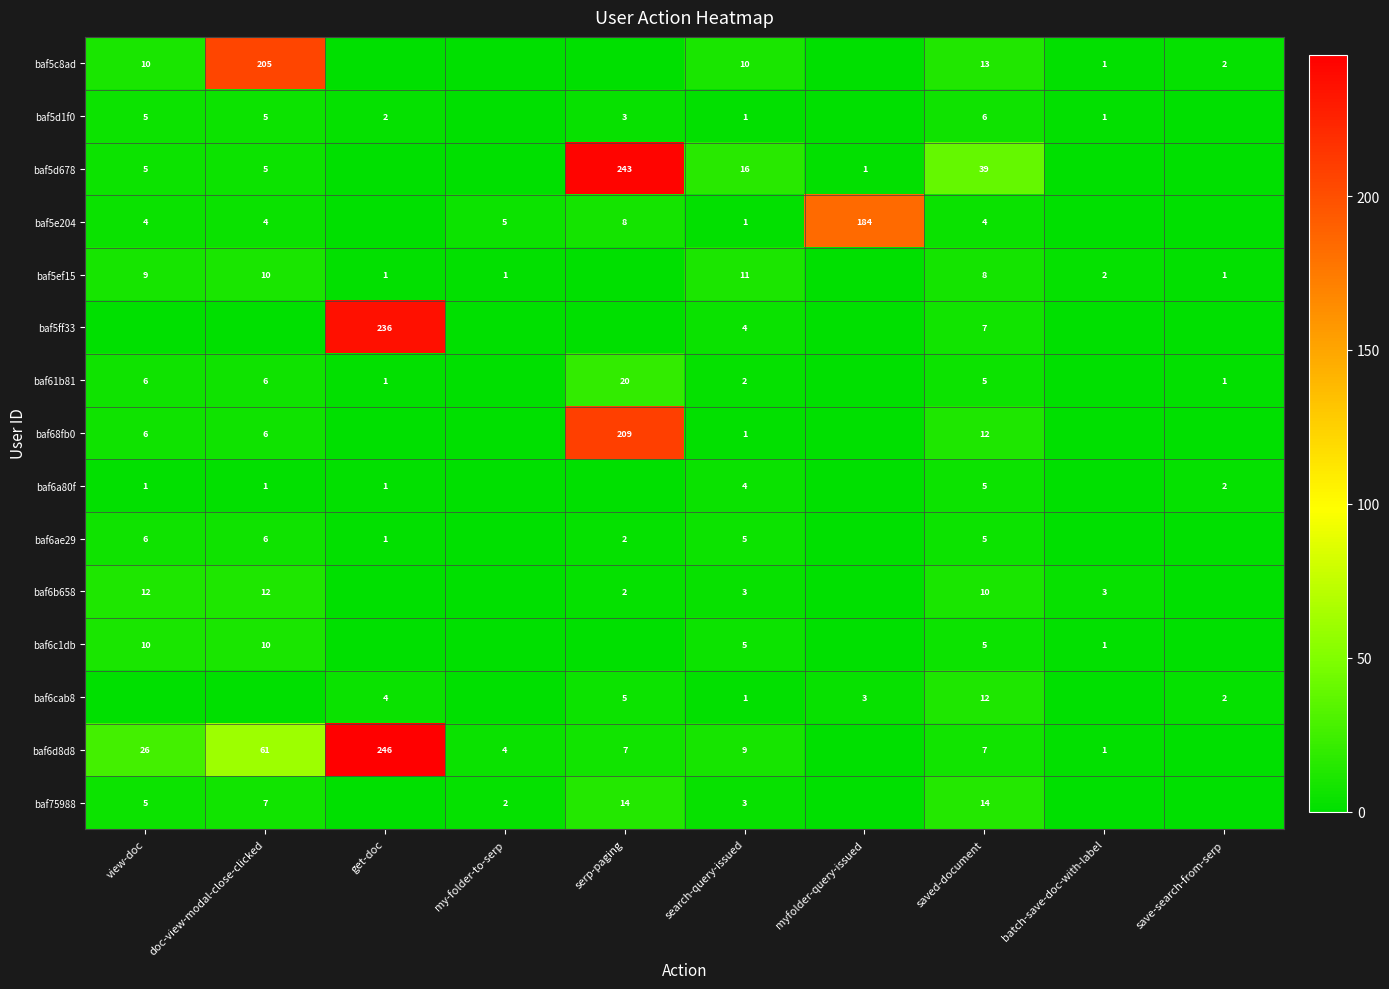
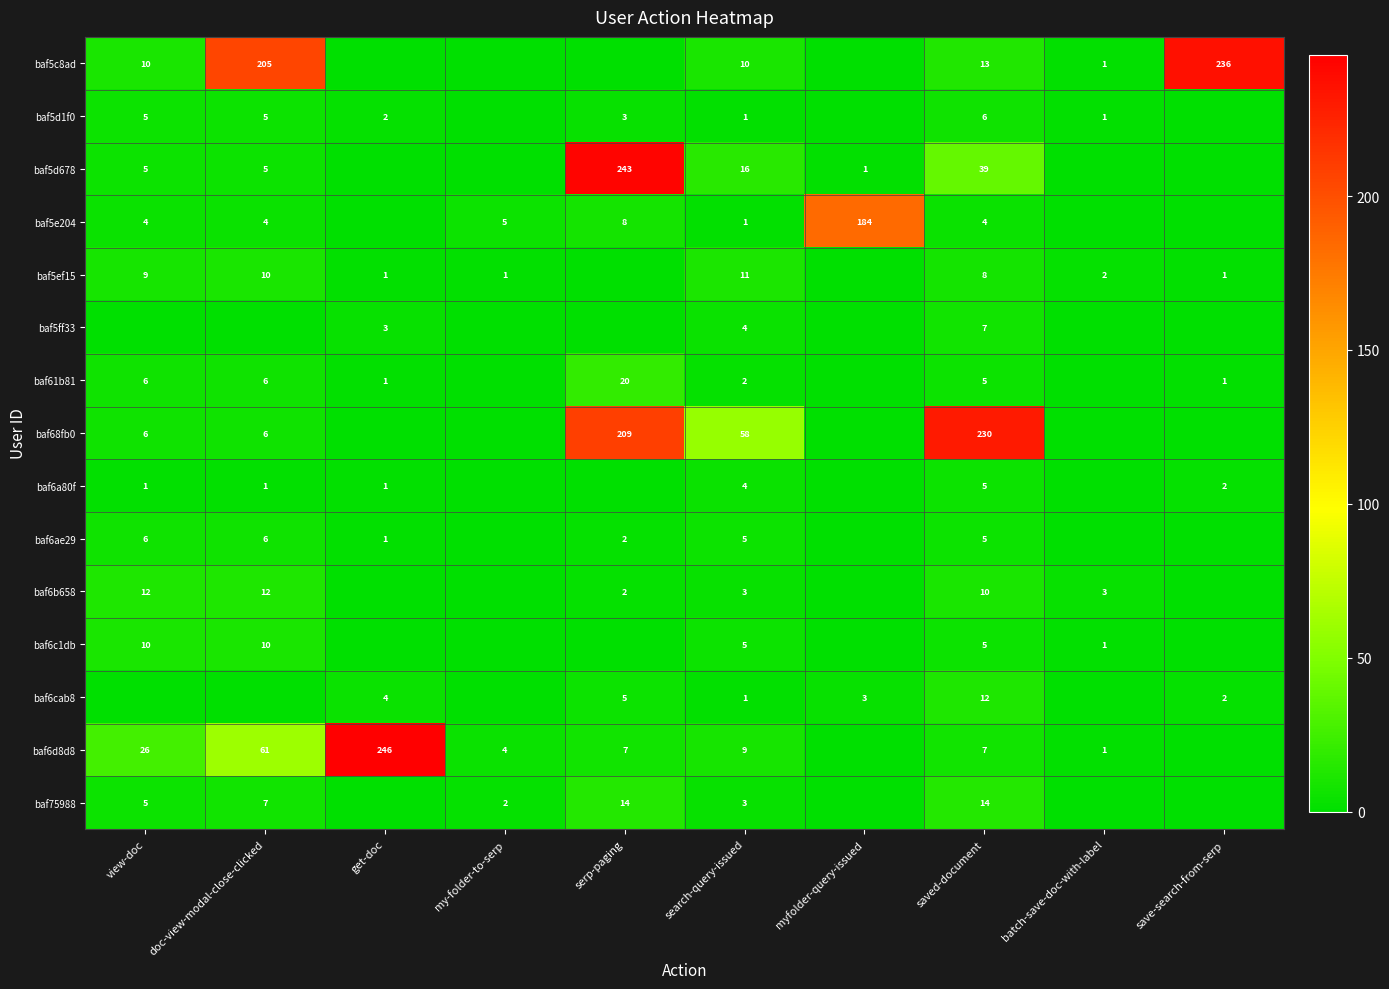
baf5c8ad, save-search-from-serp: 2 -> 236
baf5ff33, get-doc: 236 -> 3
baf68fb0, search-query-issued: 1 -> 58
baf68fb0, saved-document: 12 -> 230
